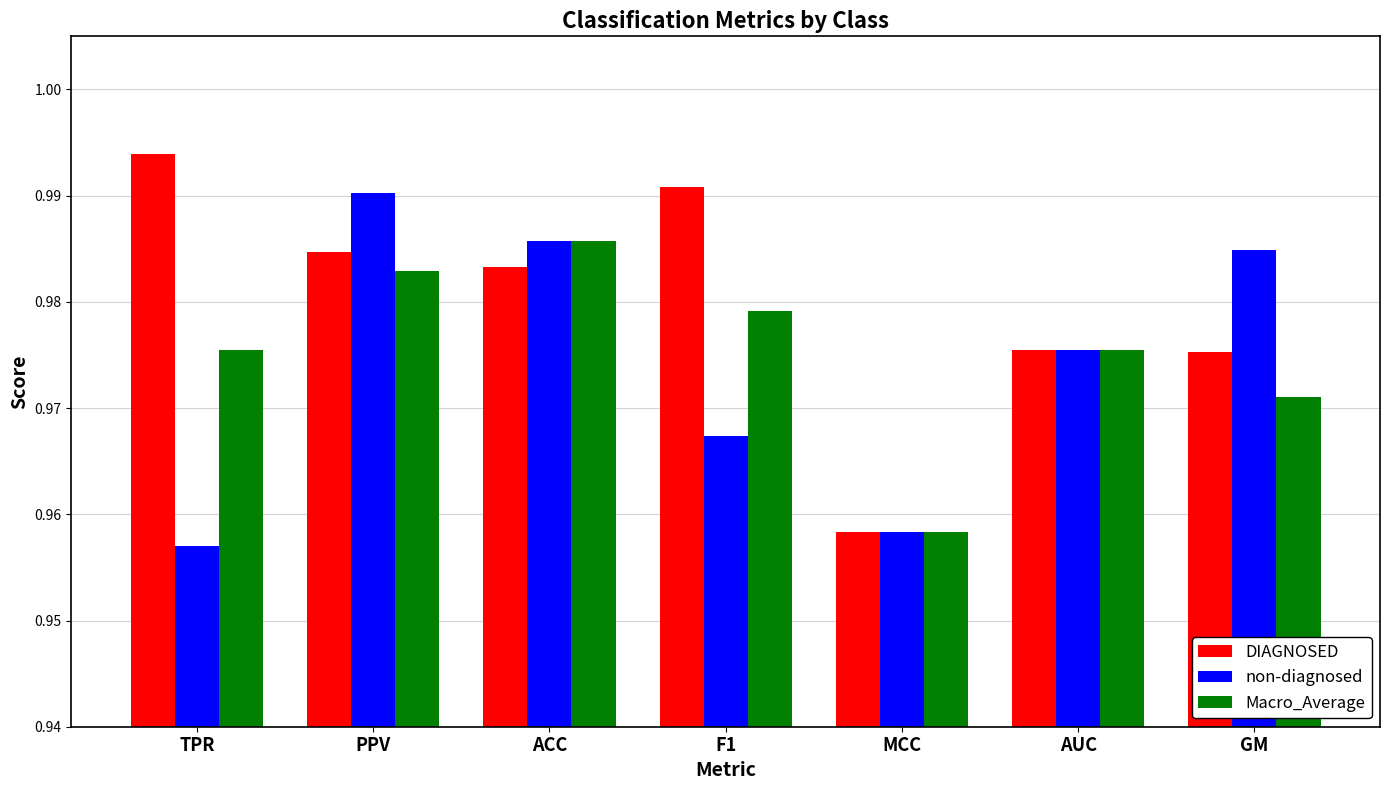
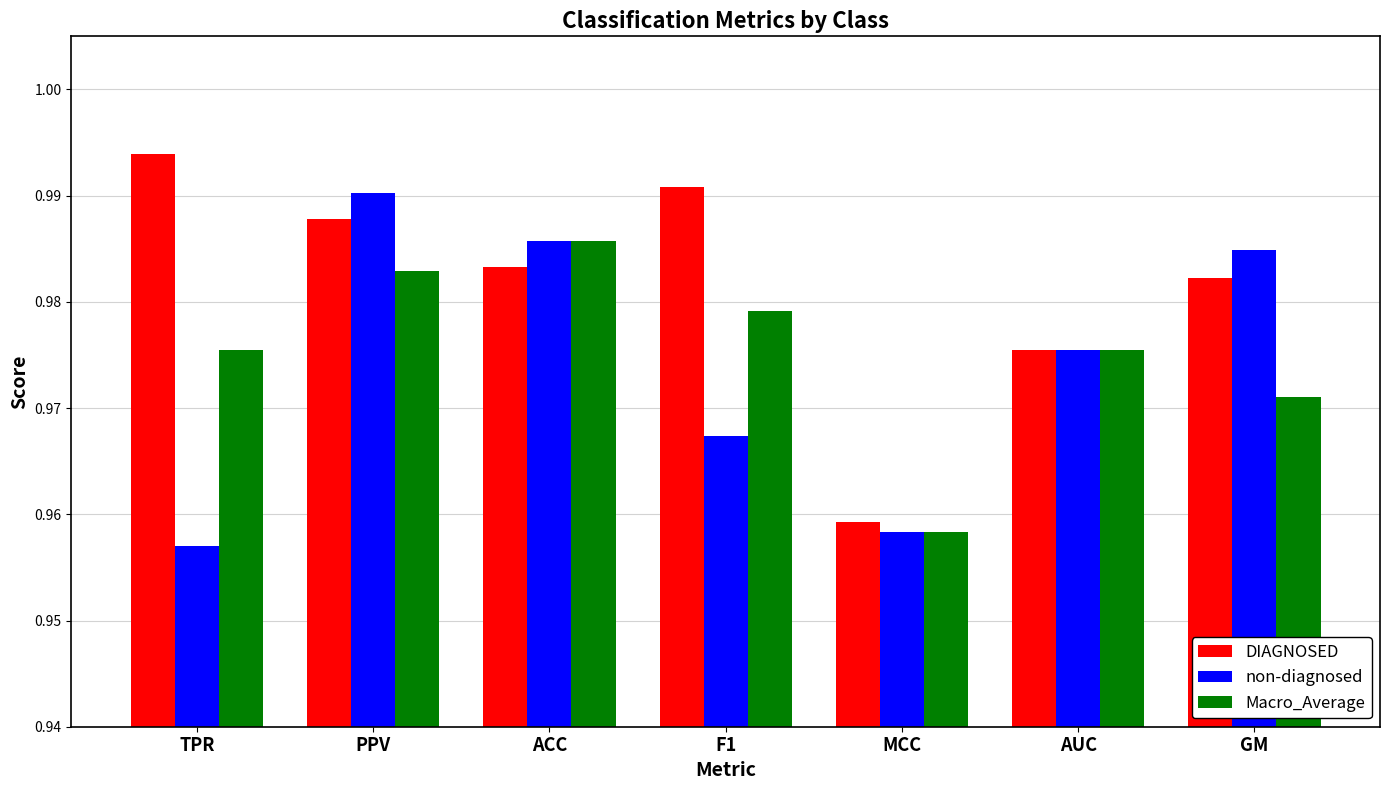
DIAGNOSED, PPV: 0.9847 -> 0.9878
DIAGNOSED, MCC: 0.9583 -> 0.9593
DIAGNOSED, GM: 0.9753 -> 0.9822
